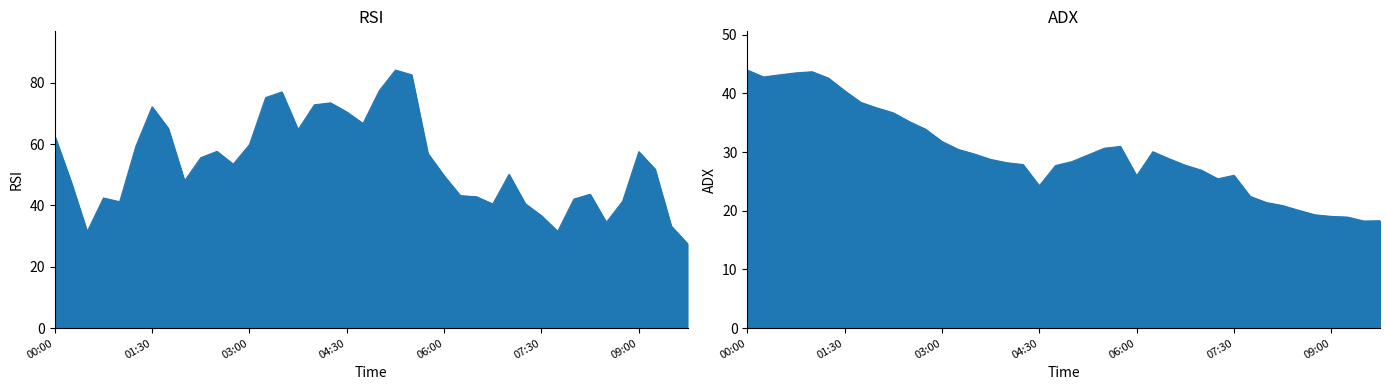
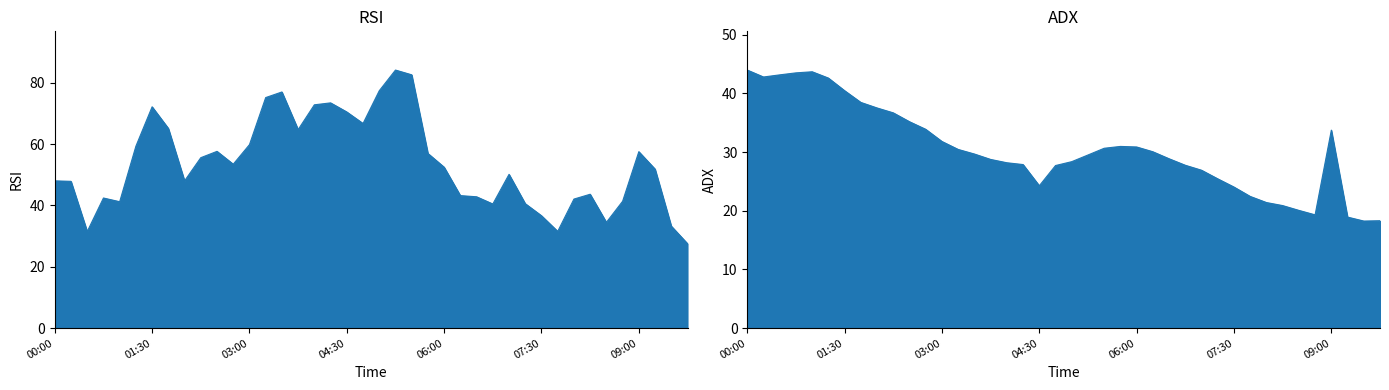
RSI, 00:00: 63 -> 48
RSI, 06:00: 50 -> 52
ADX, 06:00: 26 -> 31
ADX, 07:30: 26 -> 24
ADX, 09:00: 19 -> 34
